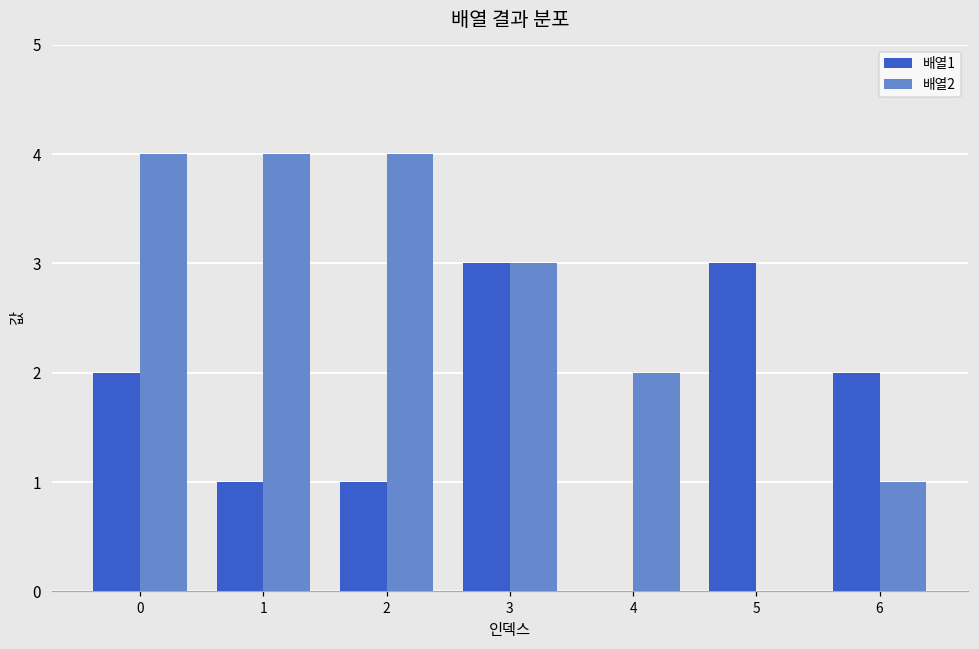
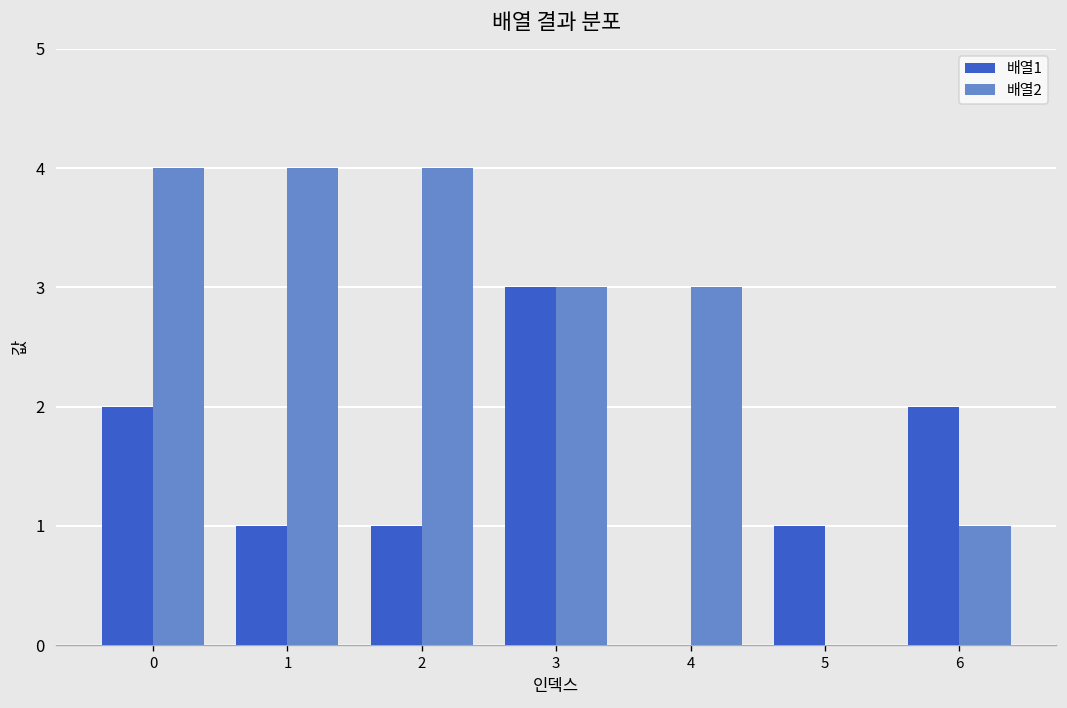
배열2, 4: 2 -> 3
배열1, 5: 3 -> 1
